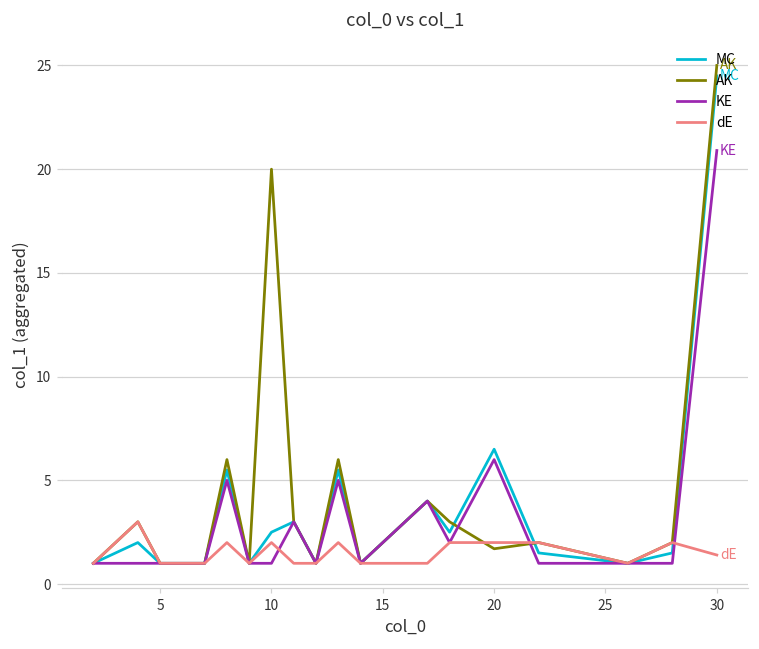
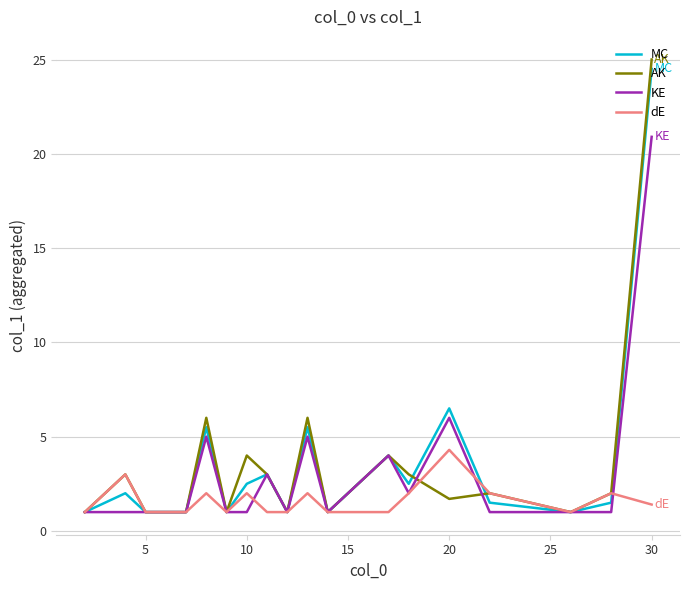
AK, 10: 20 -> 4
dE, 20: 2.0 -> 4.3
